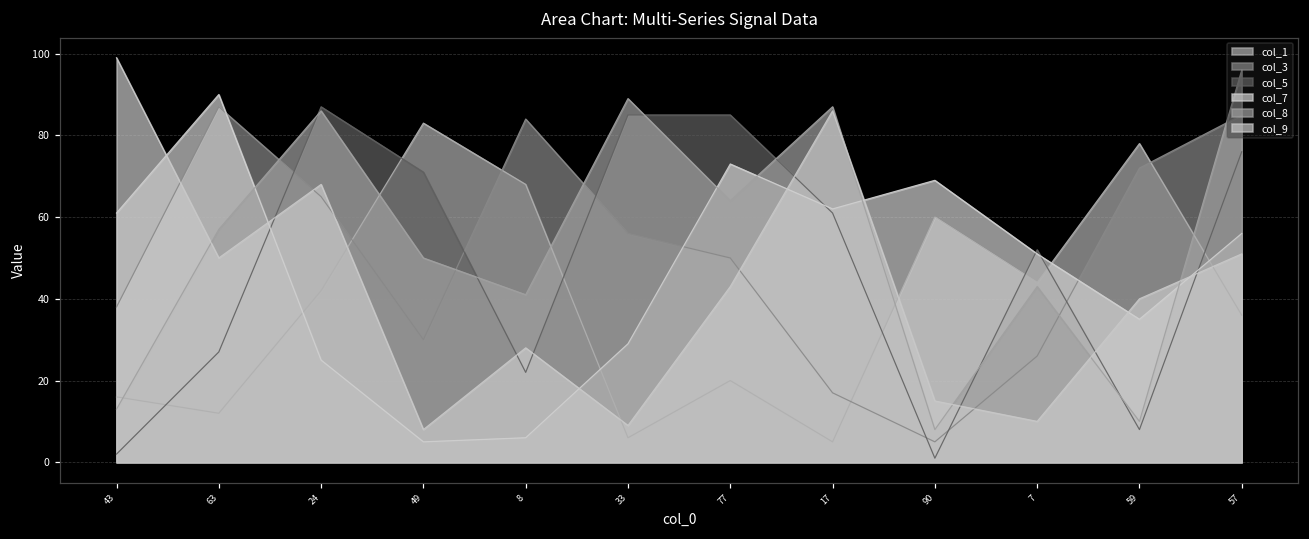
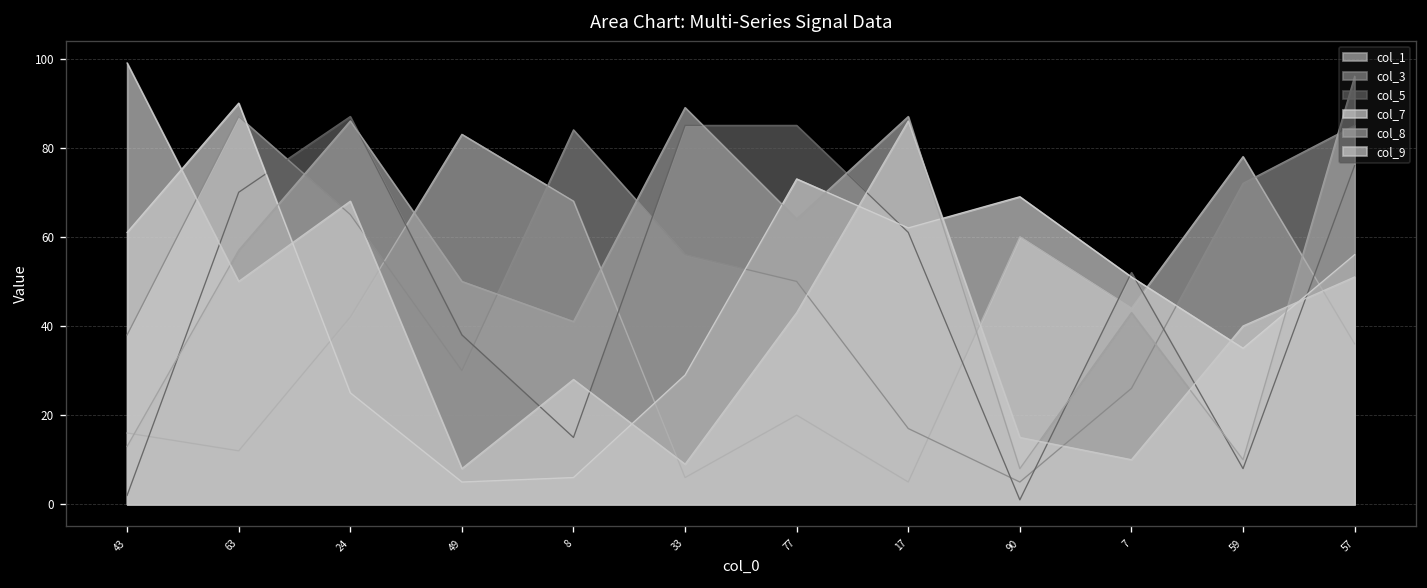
col_5, 63: 27 -> 70
col_5, 49: 71 -> 38
col_5, 8: 22 -> 15
